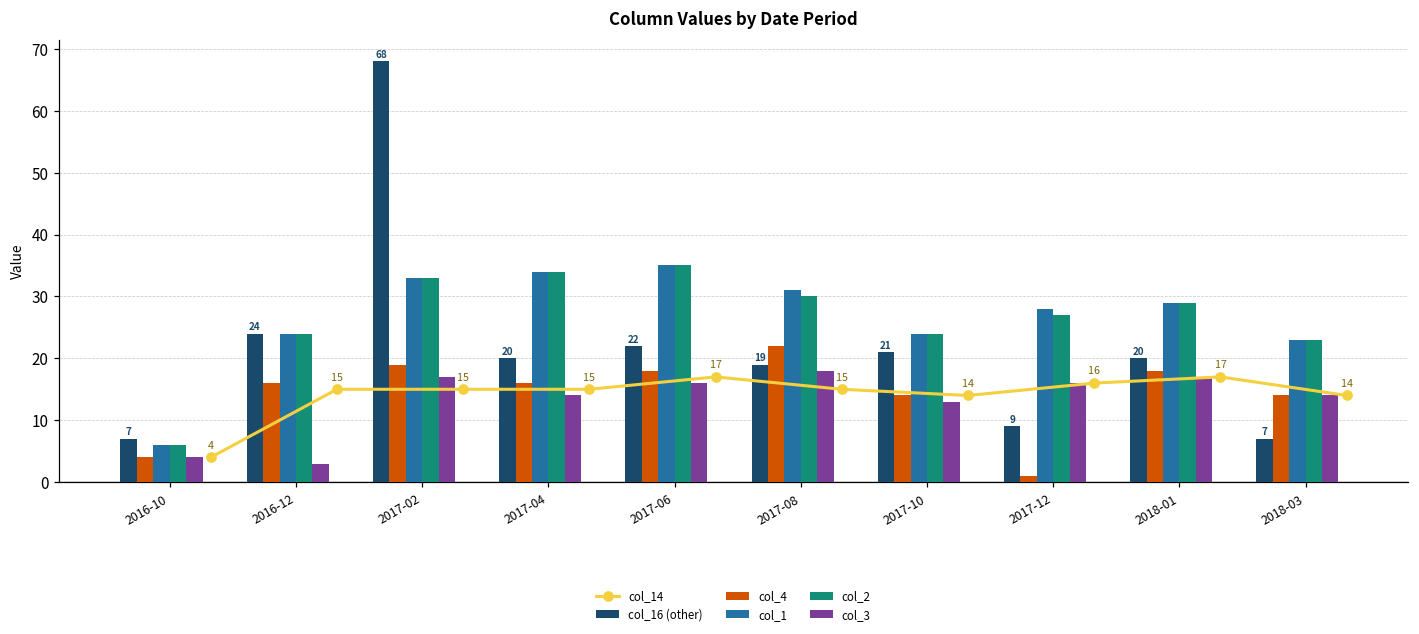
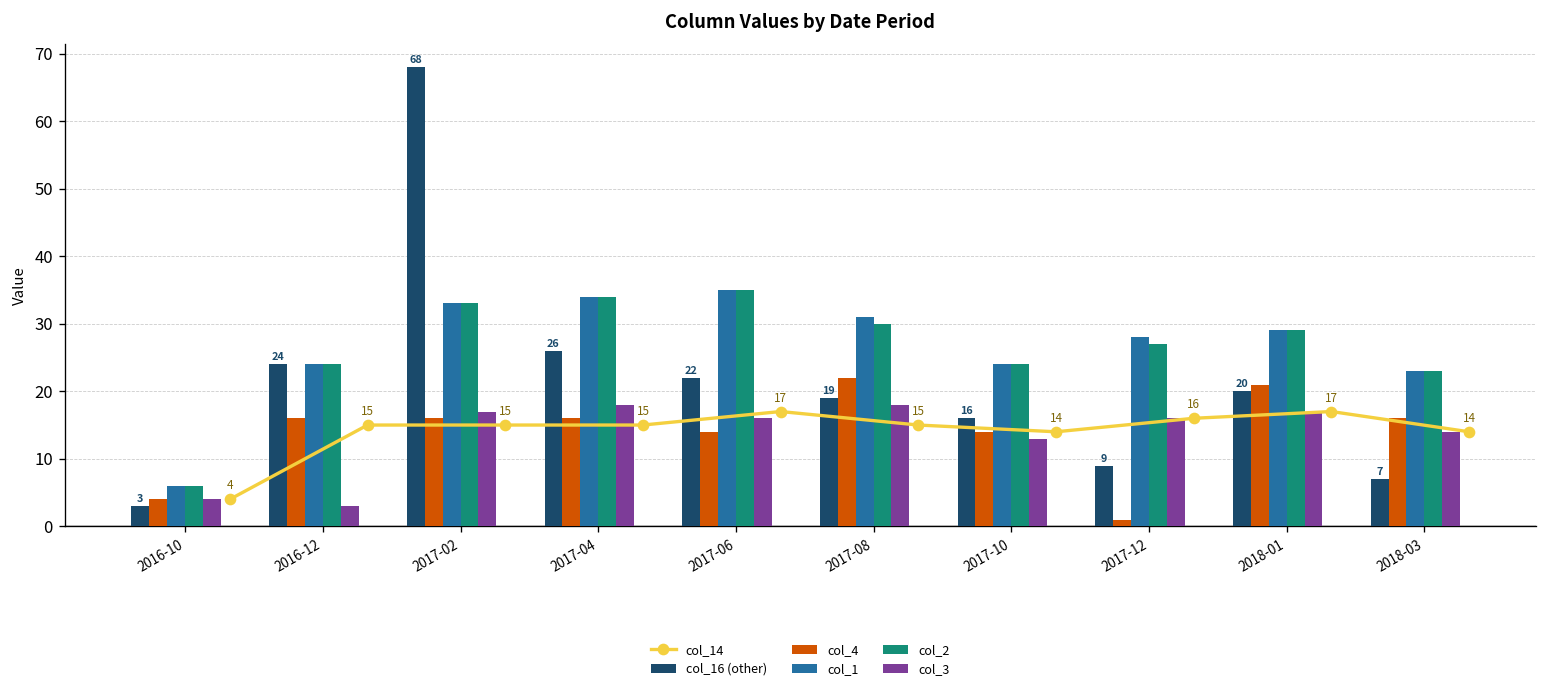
col_16 (other), 2016-10: 7 -> 3
col_4, 2017-02: 19 -> 16
col_16 (other), 2017-04: 20 -> 26
col_3, 2017-04: 14 -> 18
col_4, 2017-06: 18 -> 14
col_16 (other), 2017-10: 21 -> 16
col_4, 2018-01: 18 -> 21
col_4, 2018-03: 14 -> 16
